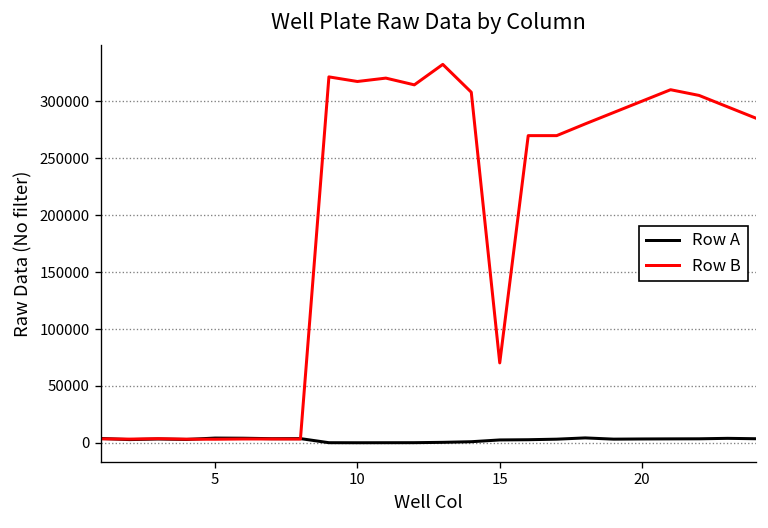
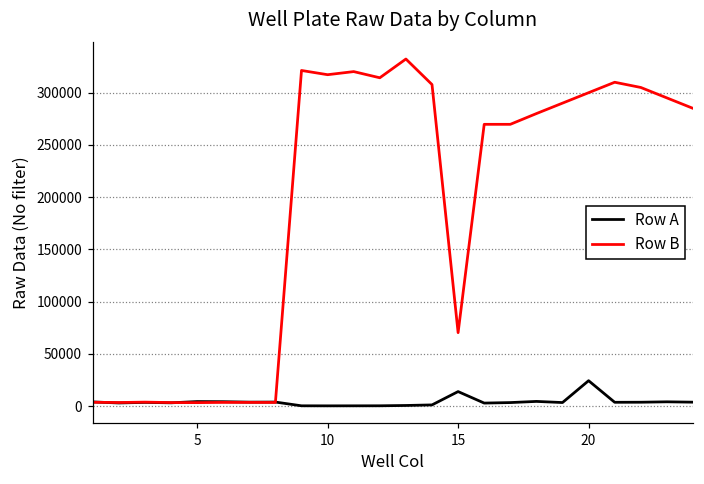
Row A, 15: 0 -> 10000
Row A, 20: 0 -> 20000
